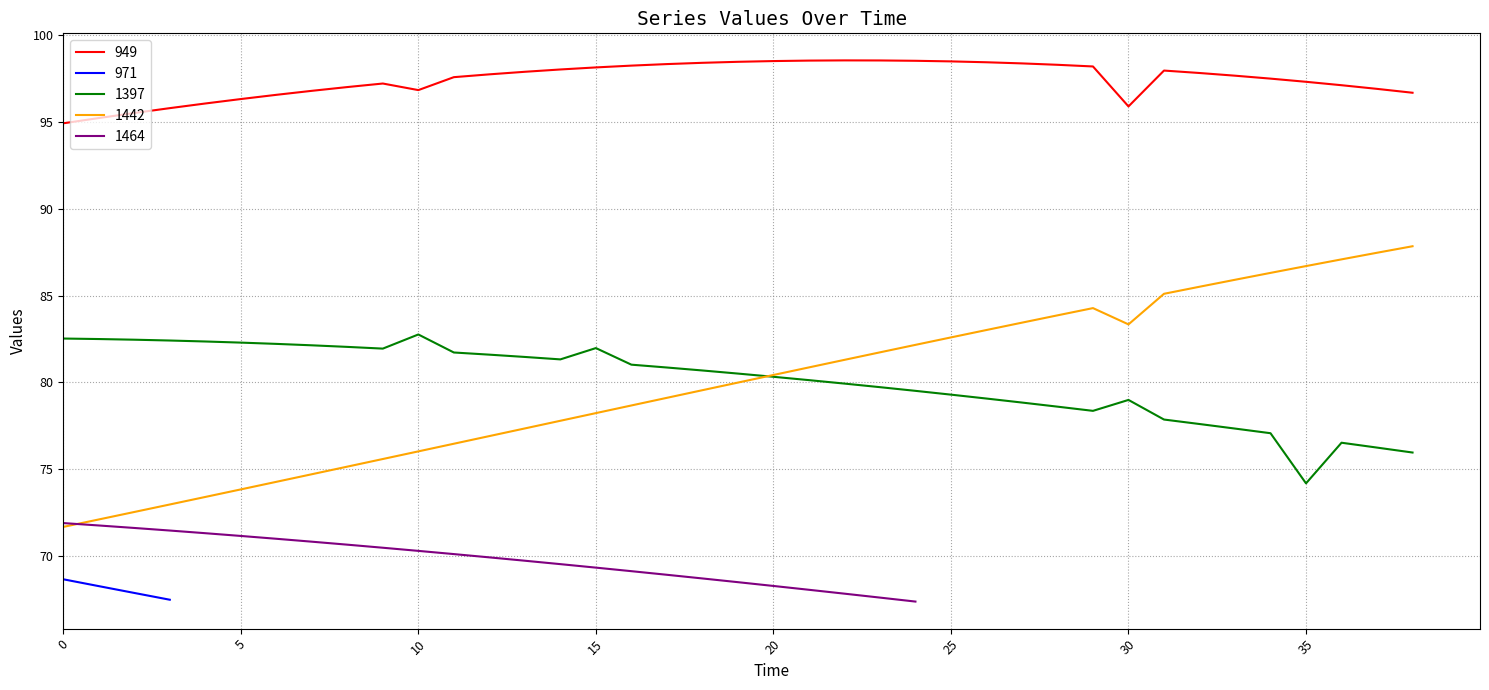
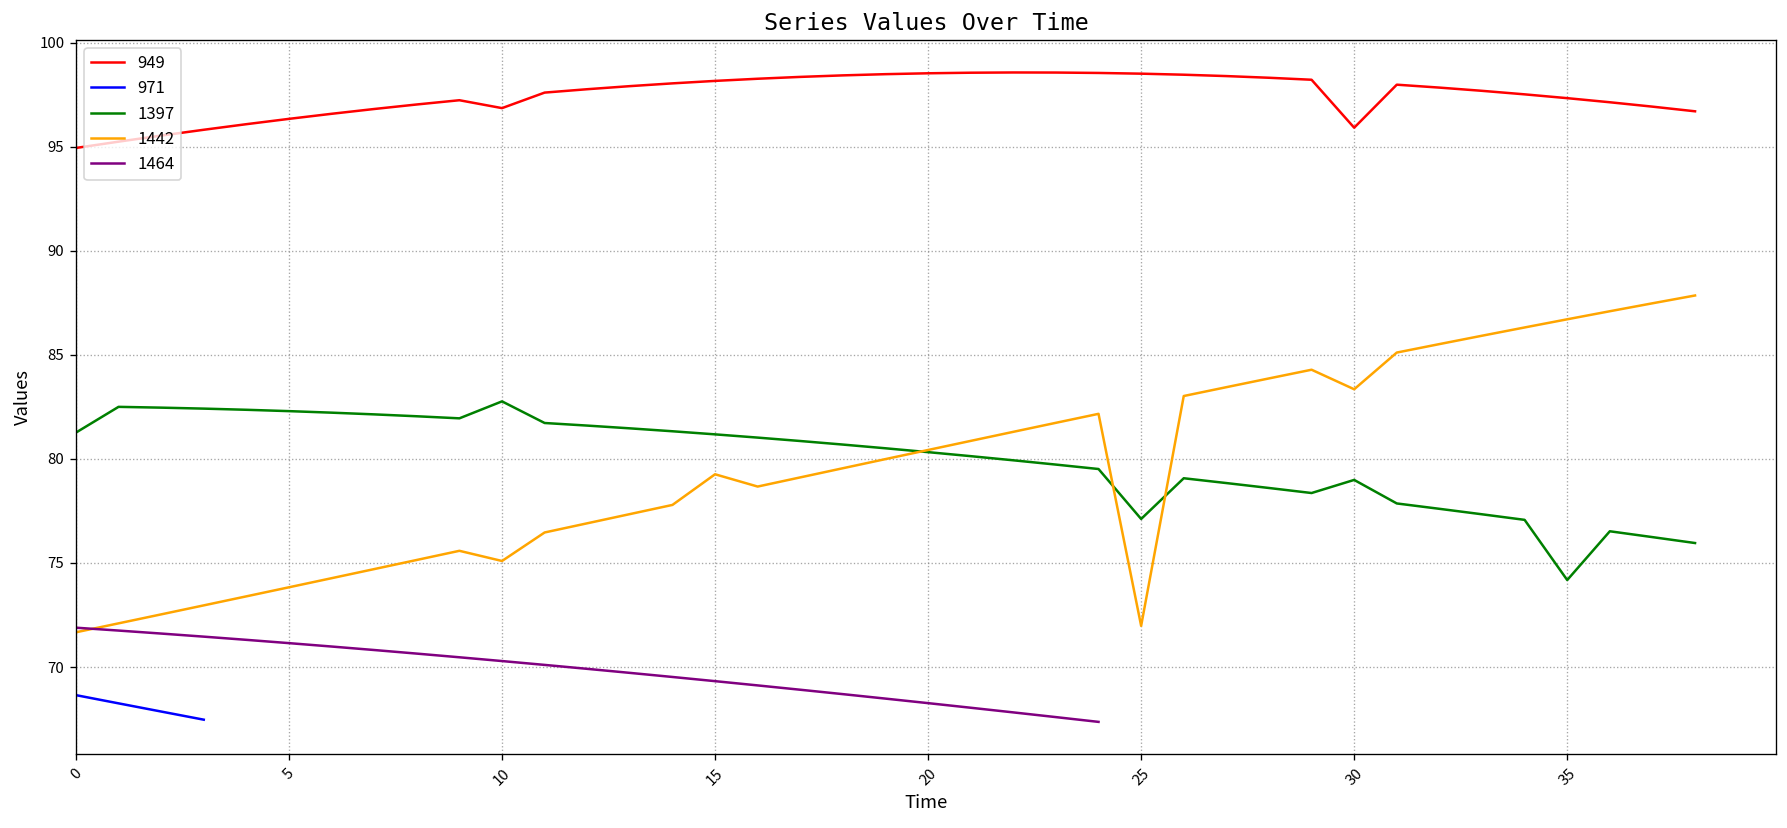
1397, 0: 82.5 -> 81.3
1442, 10: 76.0 -> 75.1
1397, 15: 82.0 -> 81.2
1442, 15: 78.2 -> 79.3
1397, 25: 79.3 -> 77.1
1442, 25: 82.6 -> 72.0
